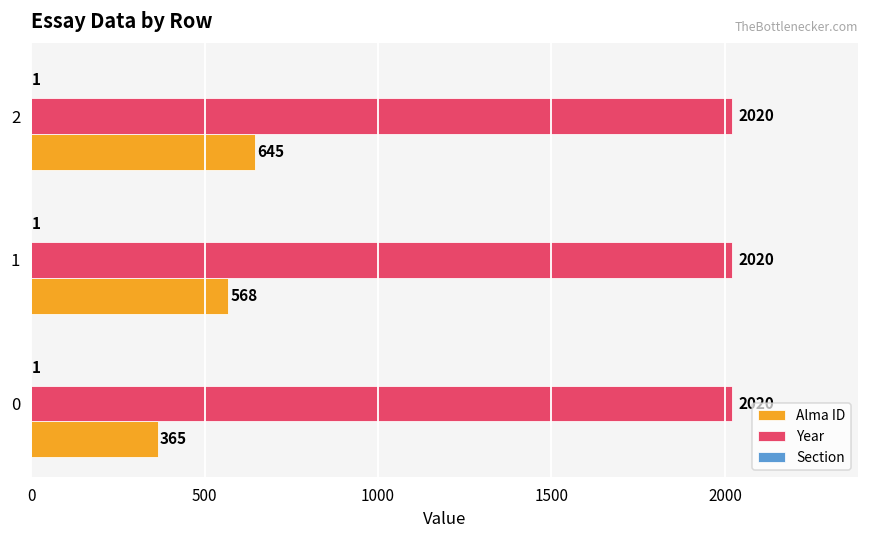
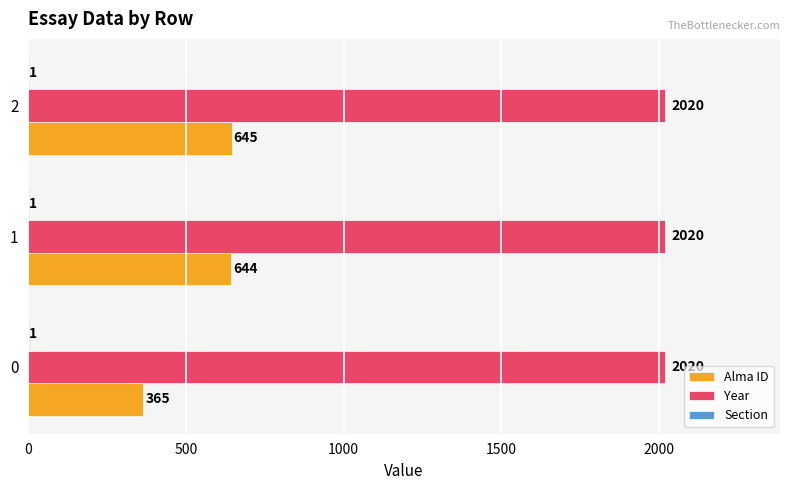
Alma ID, 1: 568 -> 644
